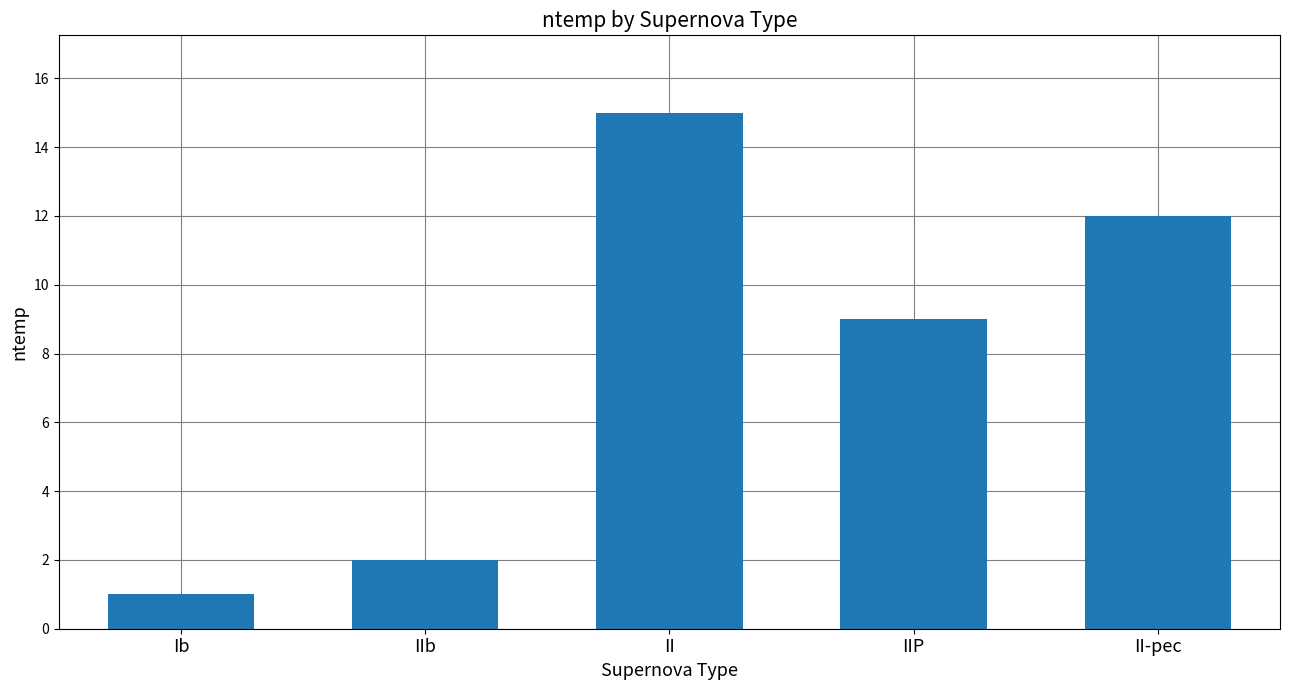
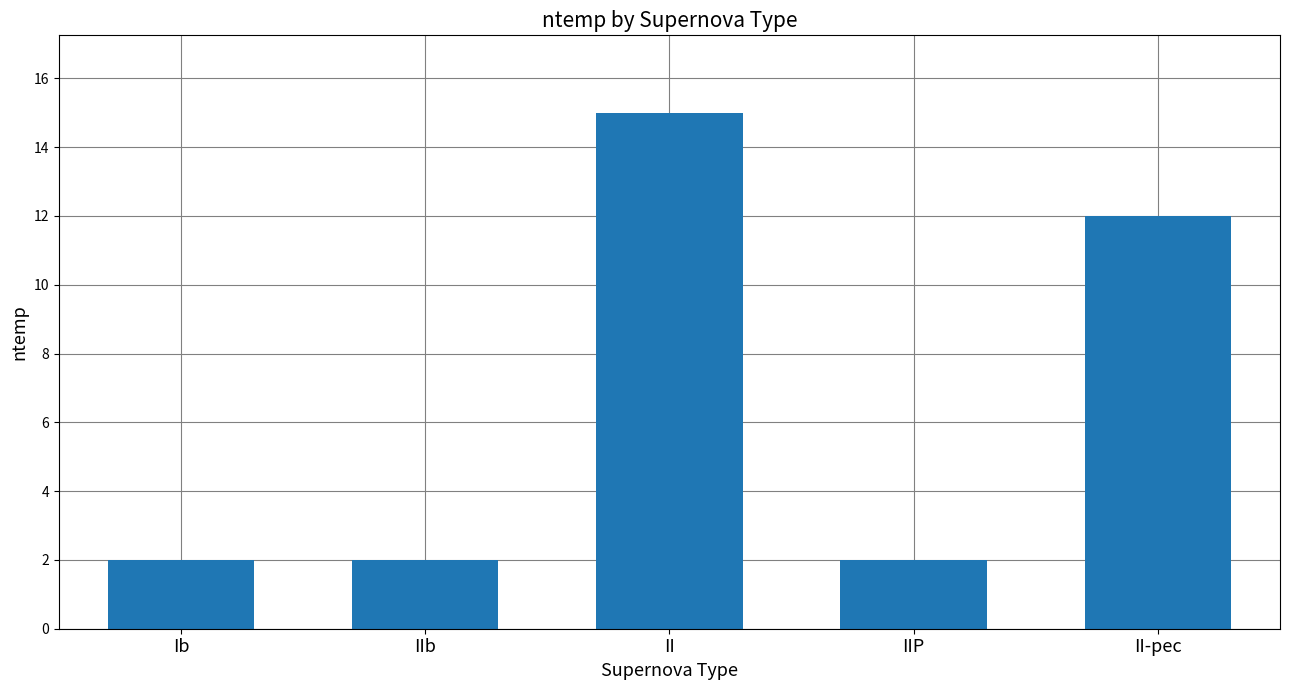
Ib: 1 -> 2
IIP: 9 -> 2
